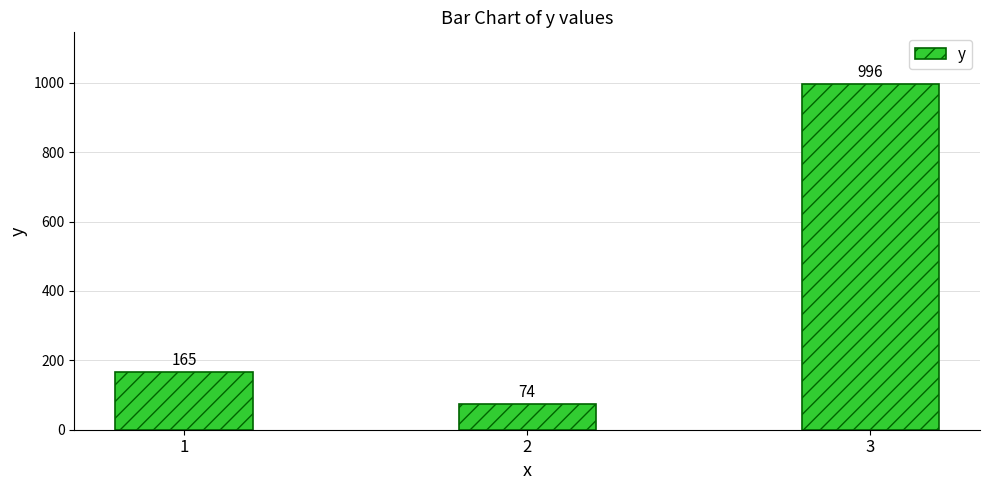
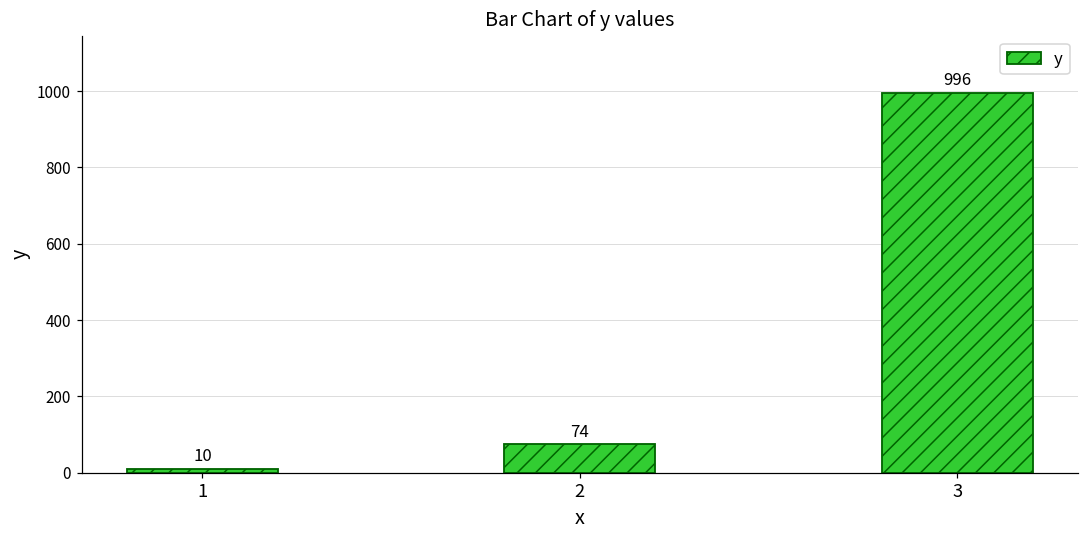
1: 165 -> 10
